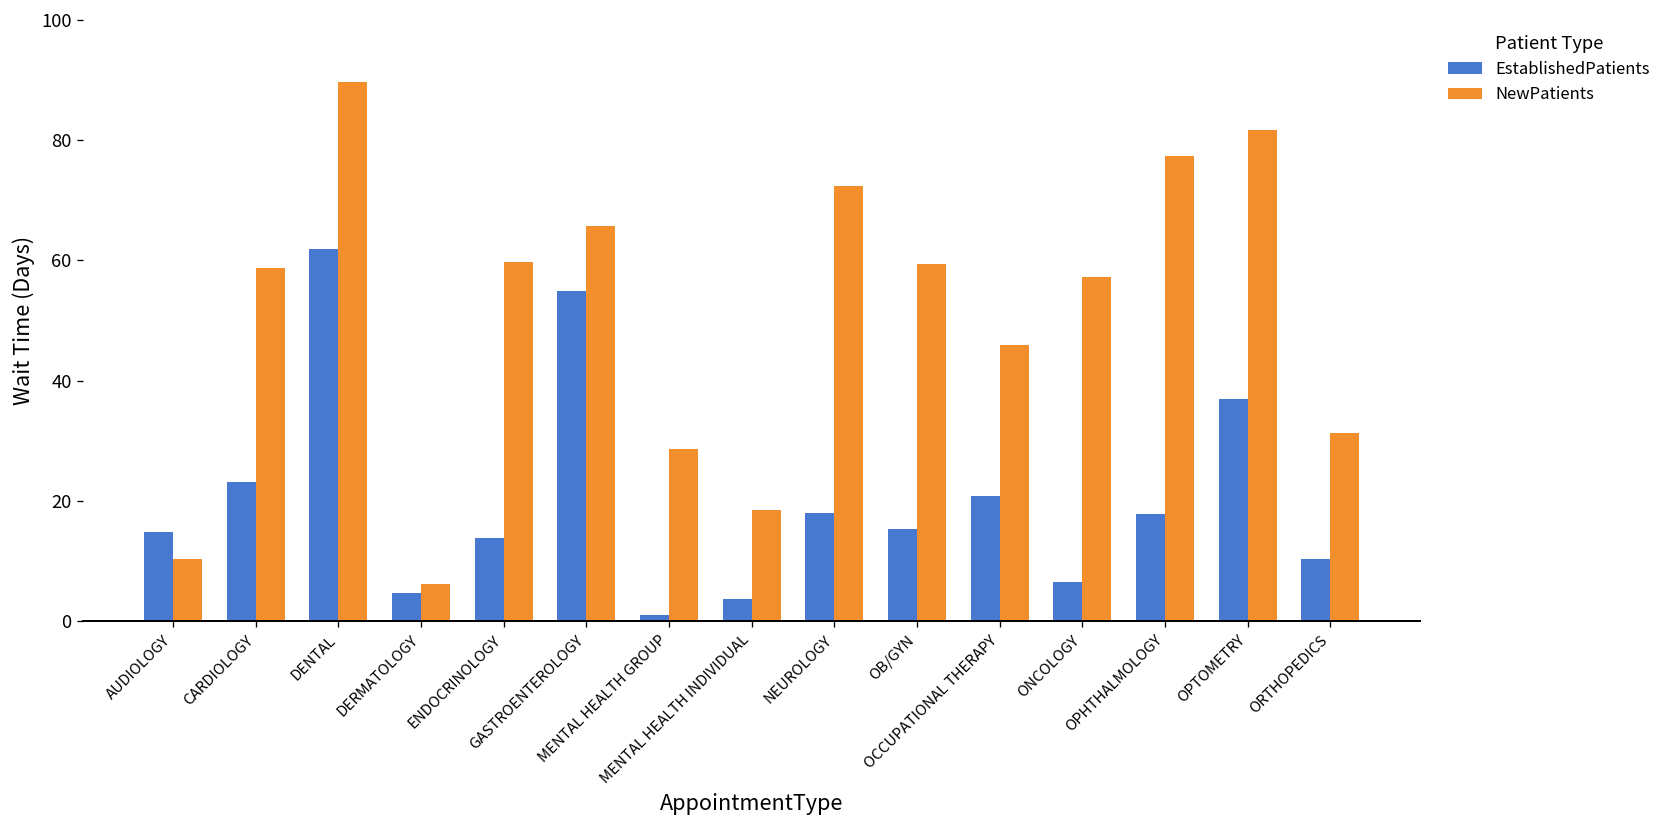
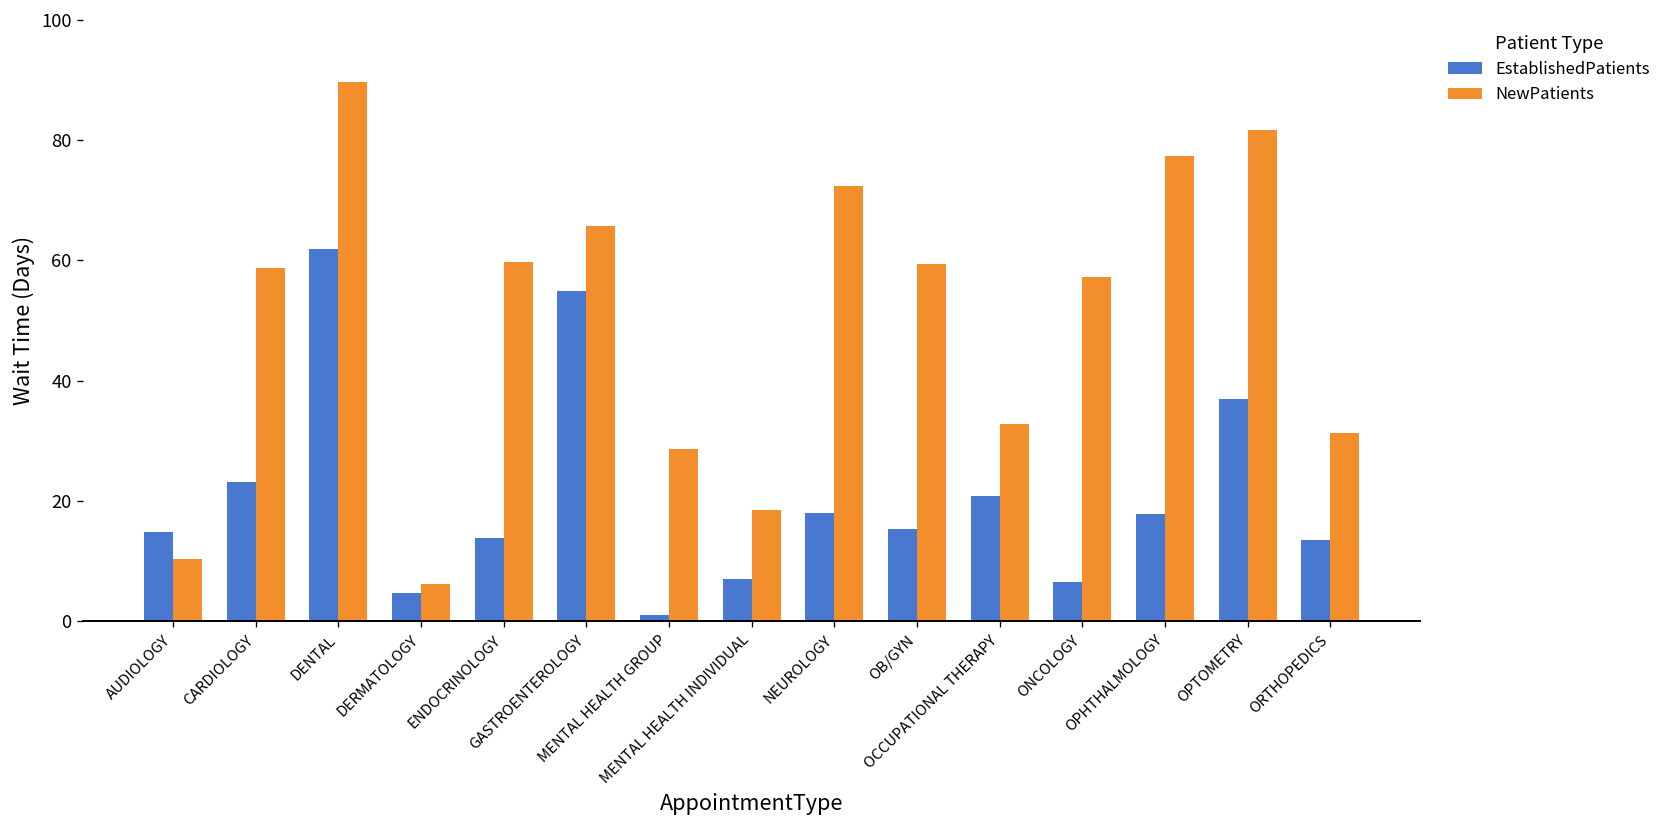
EstablishedPatients, MENTAL HEALTH INDIVIDUAL: 4 -> 7
NewPatients, OCCUPATIONAL THERAPY: 46 -> 33
EstablishedPatients, ORTHOPEDICS: 10 -> 14
